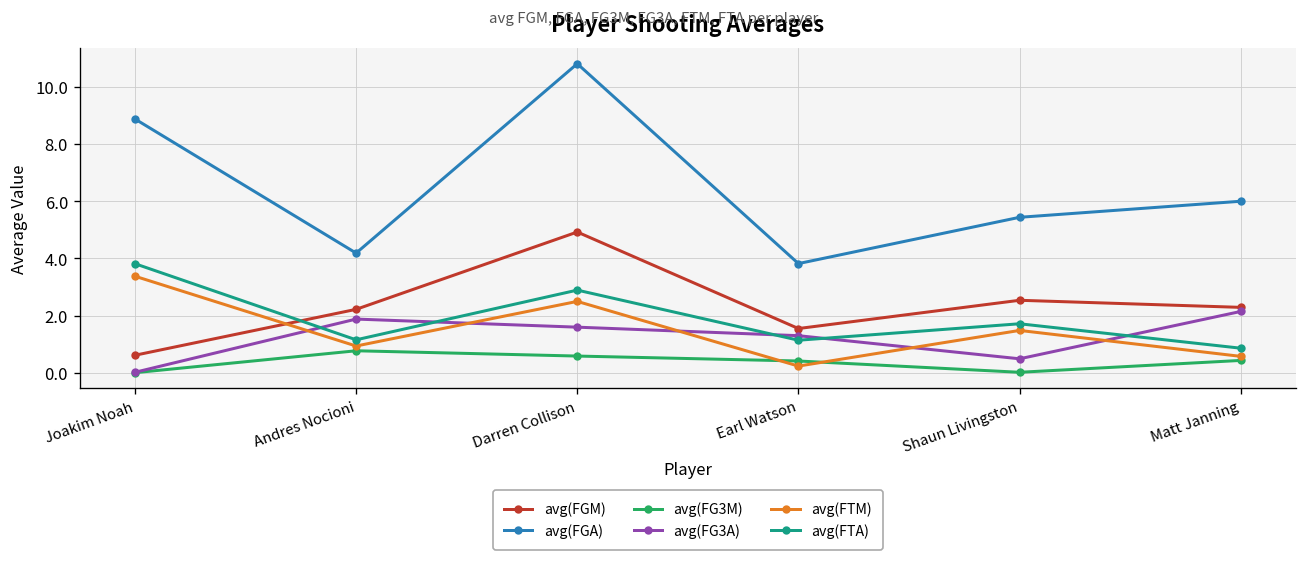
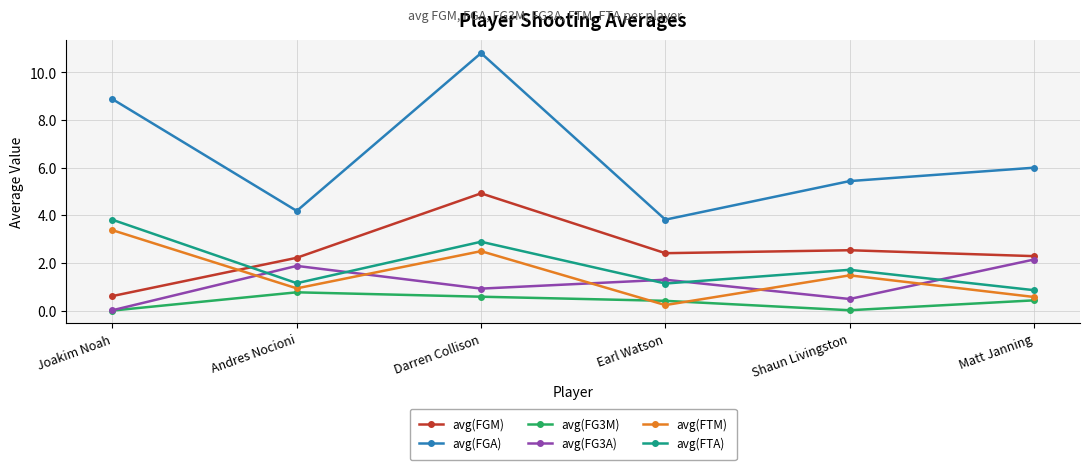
avg(FG3A), Darren Collison: 1.6 -> 0.9
avg(FGM), Earl Watson: 1.5 -> 2.4
